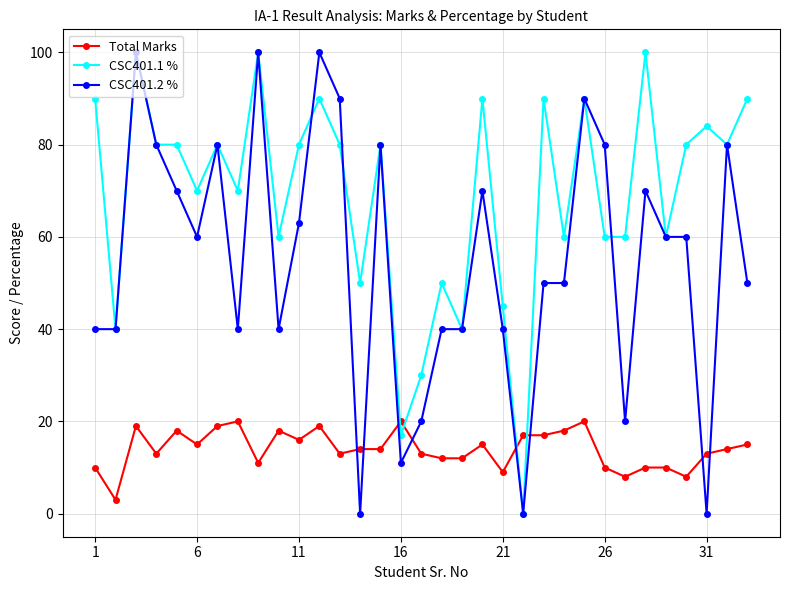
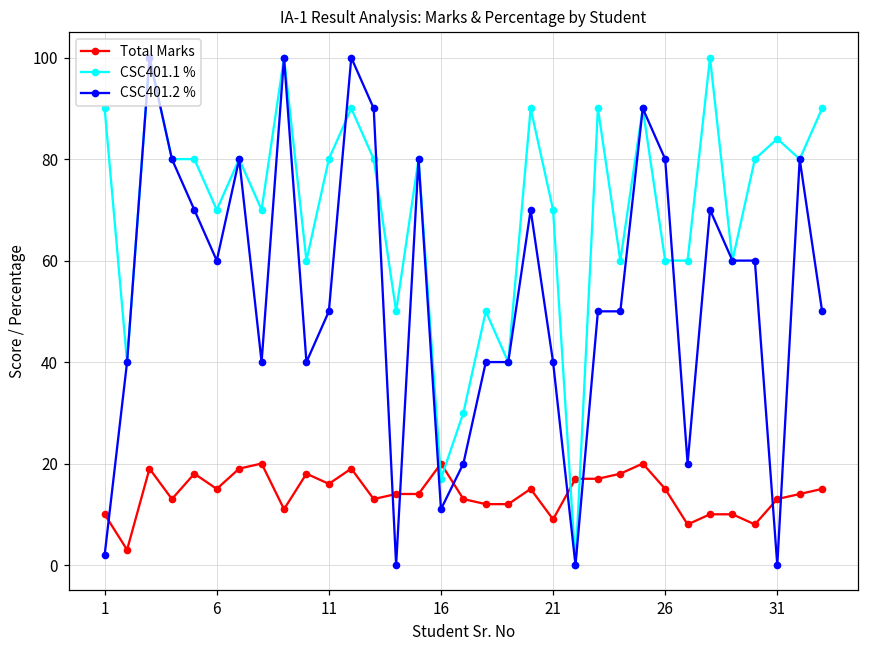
CSC401.2 %, 1: 40 -> 2
CSC401.2 %, 11: 63 -> 50
CSC401.1 %, 21: 45 -> 70
Total Marks, 26: 10 -> 15
